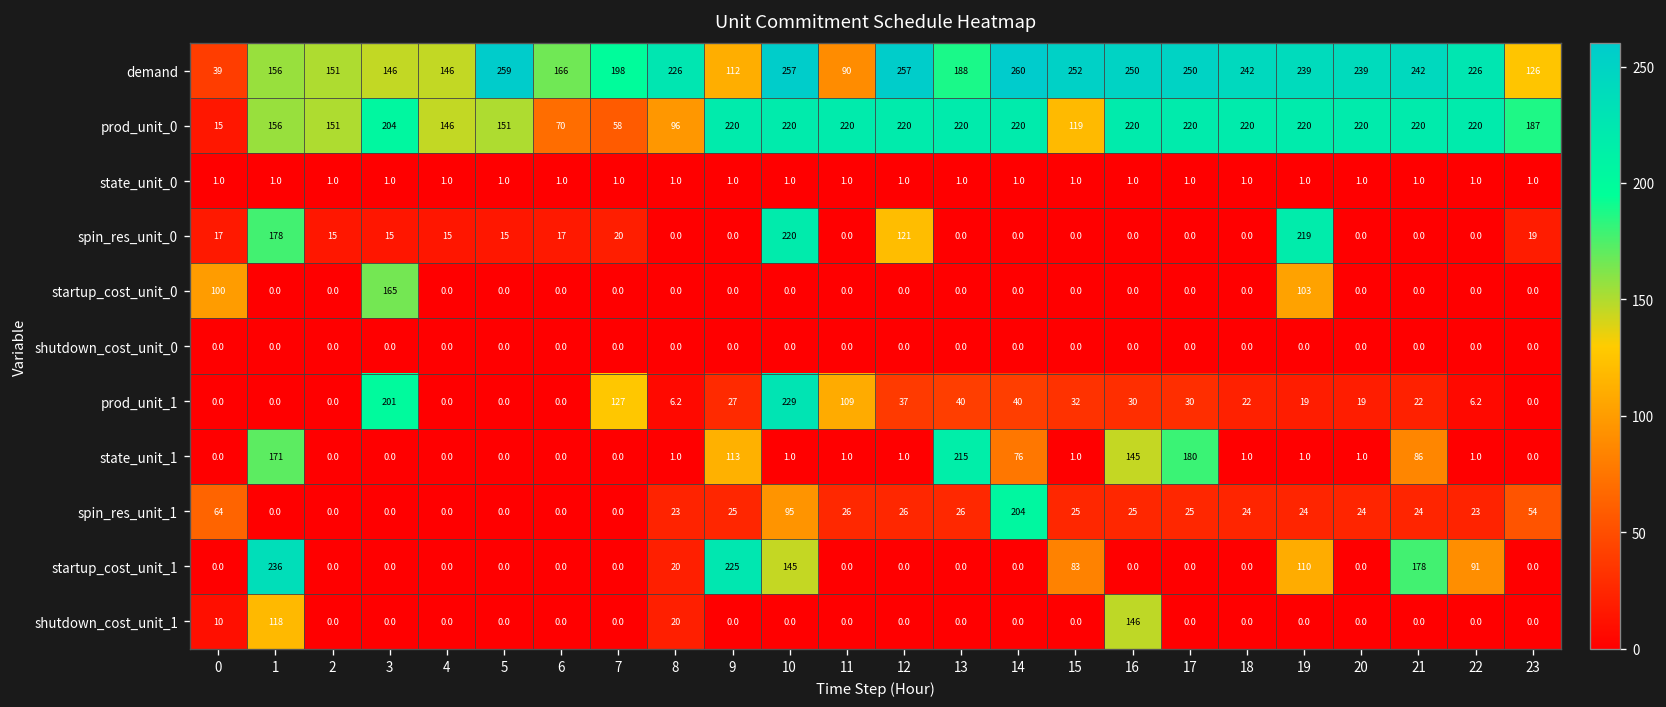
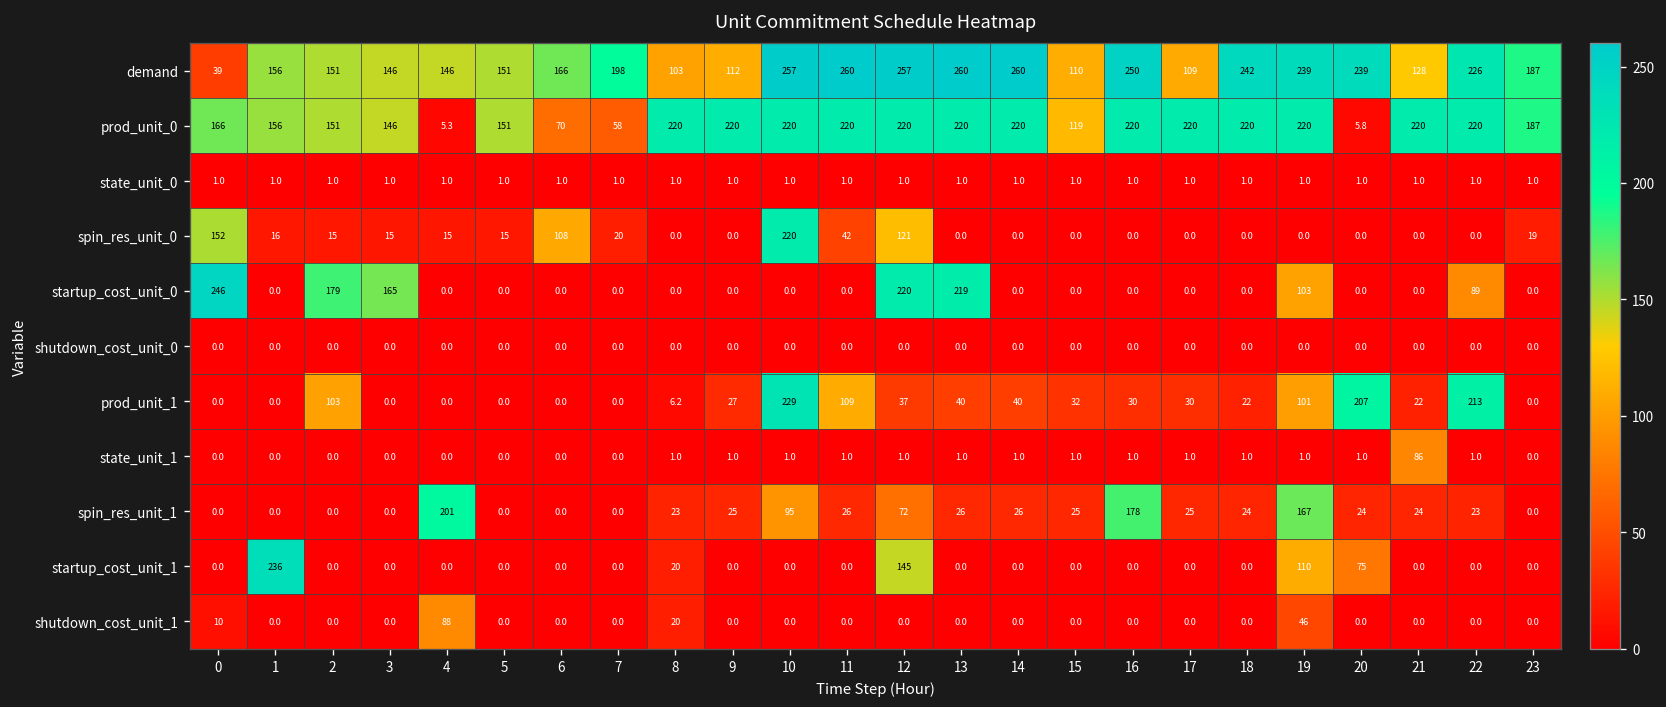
demand, 5: 259 -> 151
demand, 8: 226 -> 103
demand, 11: 90 -> 260
demand, 13: 188 -> 260
demand, 15: 252 -> 110
demand, 17: 250 -> 109
demand, 21: 242 -> 128
demand, 23: 126 -> 187
prod_unit_0, 0: 15 -> 166
prod_unit_0, 3: 204 -> 146
prod_unit_0, 4: 146 -> 5.3
prod_unit_0, 8: 96 -> 220
prod_unit_0, 20: 220 -> 5.8
spin_res_unit_0, 0: 17 -> 152
spin_res_unit_0, 1: 178 -> 16
spin_res_unit_0, 6: 17 -> 108
spin_res_unit_0, 11: 0.0 -> 42
spin_res_unit_0, 19: 219 -> 0.0
startup_cost_unit_0, 0: 100 -> 246
startup_cost_unit_0, 2: 0.0 -> 179
startup_cost_unit_0, 12: 0.0 -> 220
startup_cost_unit_0, 13: 0.0 -> 219
startup_cost_unit_0, 22: 0.0 -> 89
prod_unit_1, 2: 0.0 -> 103
prod_unit_1, 3: 201 -> 0.0
prod_unit_1, 7: 127 -> 0.0
prod_unit_1, 19: 19 -> 101
prod_unit_1, 20: 19 -> 207
prod_unit_1, 22: 6.2 -> 213
state_unit_1, 1: 171 -> 0.0
state_unit_1, 9: 113 -> 1.0
state_unit_1, 13: 215 -> 1.0
state_unit_1, 14: 76 -> 1.0
state_unit_1, 16: 145 -> 1.0
state_unit_1, 17: 180 -> 1.0
spin_res_unit_1, 0: 64 -> 0.0
spin_res_unit_1, 4: 0.0 -> 201
spin_res_unit_1, 12: 26 -> 72
spin_res_unit_1, 14: 204 -> 26
spin_res_unit_1, 16: 25 -> 178
spin_res_unit_1, 19: 24 -> 167
spin_res_unit_1, 23: 54 -> 0.0
startup_cost_unit_1, 9: 225 -> 0.0
startup_cost_unit_1, 10: 145 -> 0.0
startup_cost_unit_1, 12: 0.0 -> 145
startup_cost_unit_1, 15: 83 -> 0.0
startup_cost_unit_1, 20: 0.0 -> 75
startup_cost_unit_1, 21: 178 -> 0.0
startup_cost_unit_1, 22: 91 -> 0.0
shutdown_cost_unit_1, 1: 118 -> 0.0
shutdown_cost_unit_1, 4: 0.0 -> 88
shutdown_cost_unit_1, 16: 146 -> 0.0
shutdown_cost_unit_1, 19: 0.0 -> 46
